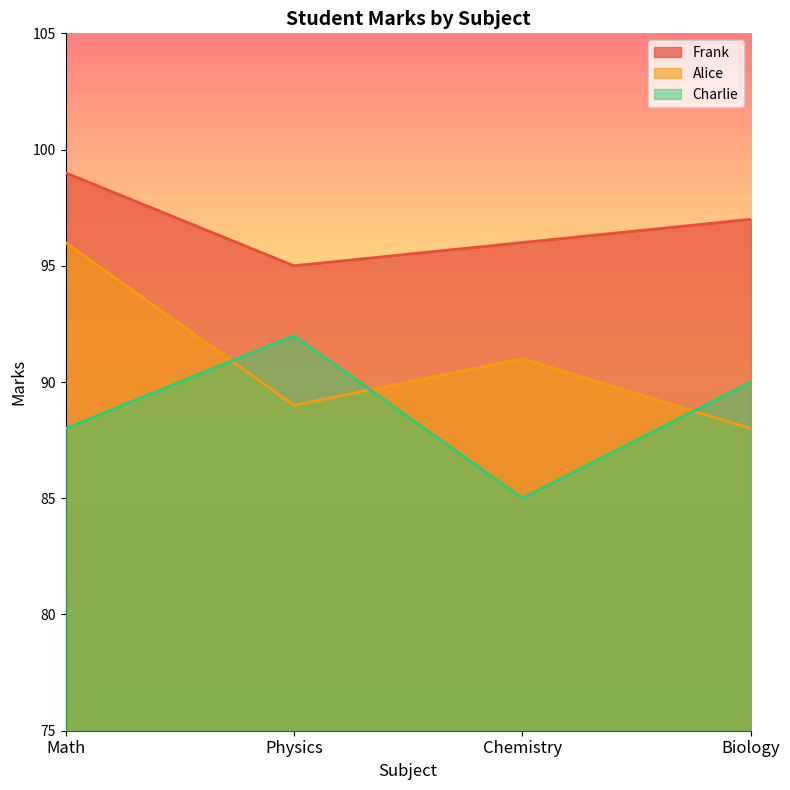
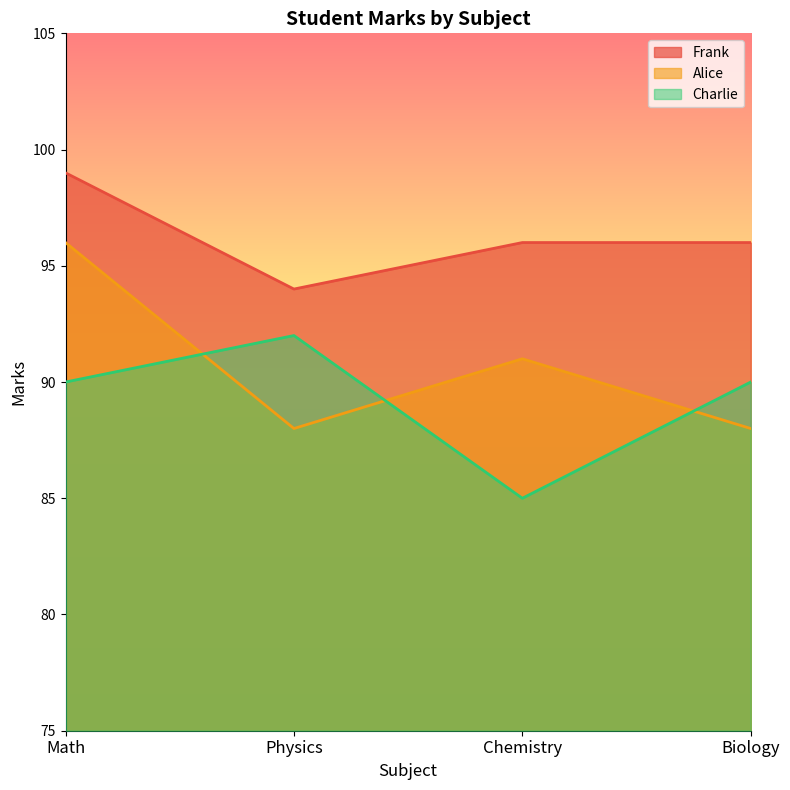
Charlie, Math: 88 -> 90
Frank, Physics: 95 -> 94
Alice, Physics: 89 -> 88
Frank, Biology: 97 -> 96
